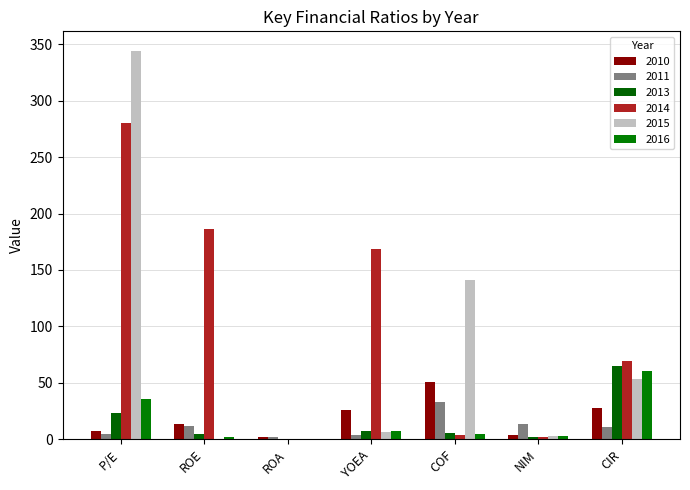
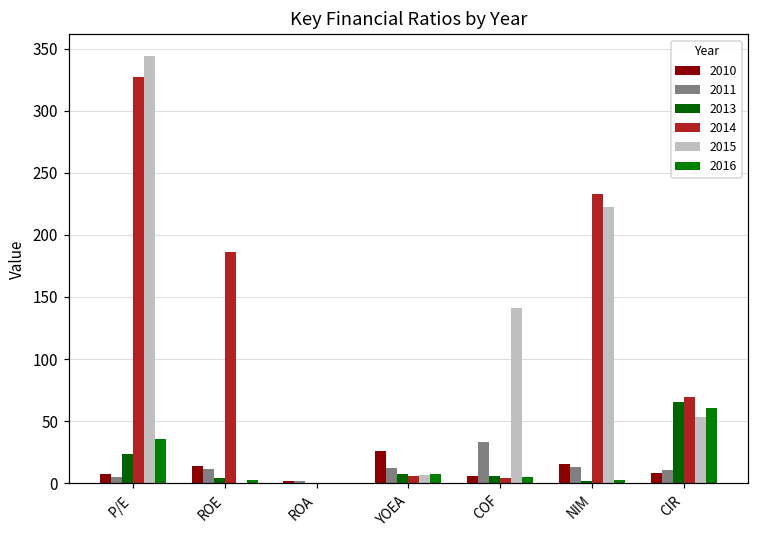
2014, P/E: 281 -> 327
2011, YOEA: 4 -> 12
2014, YOEA: 169 -> 6
2010, COF: 51 -> 6
2010, NIM: 3 -> 15
2014, NIM: 2 -> 233
2015, NIM: 3 -> 222
2010, CIR: 28 -> 8
